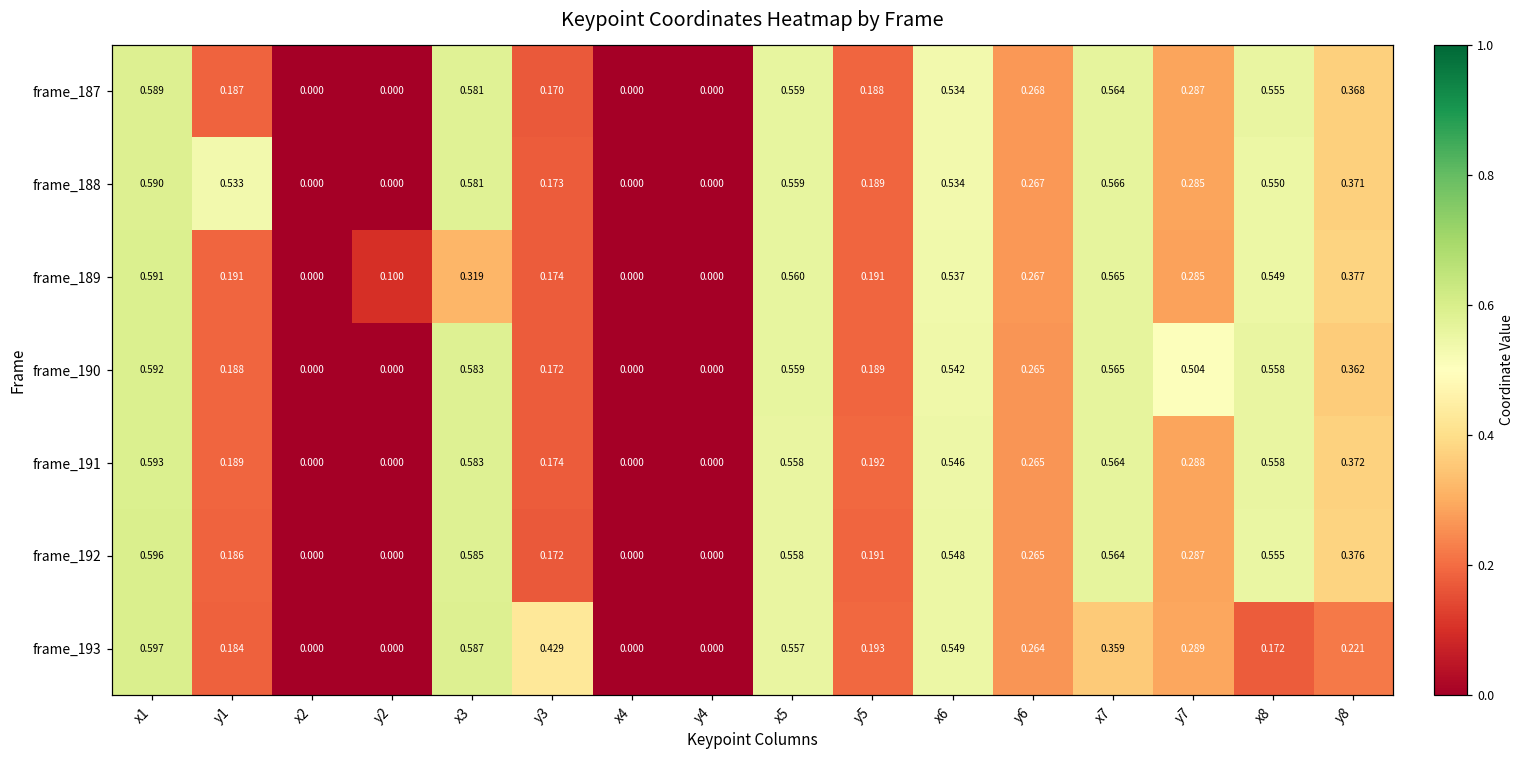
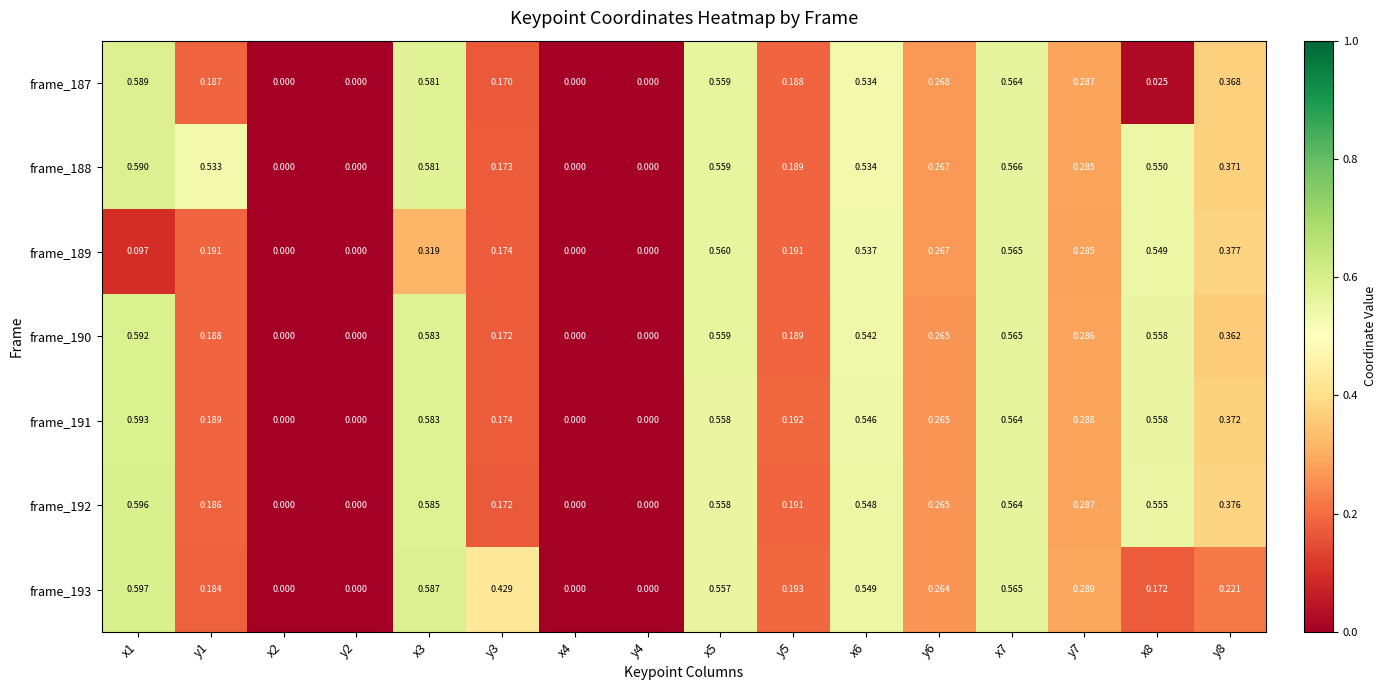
frame_187, x8: 0.555 -> 0.025
frame_189, x1: 0.591 -> 0.097
frame_189, y2: 0.100 -> 0.000
frame_190, y7: 0.504 -> 0.286
frame_193, x7: 0.359 -> 0.565
